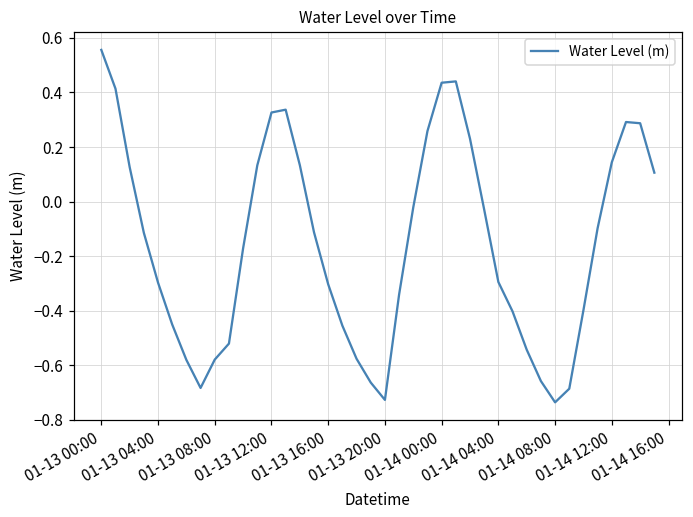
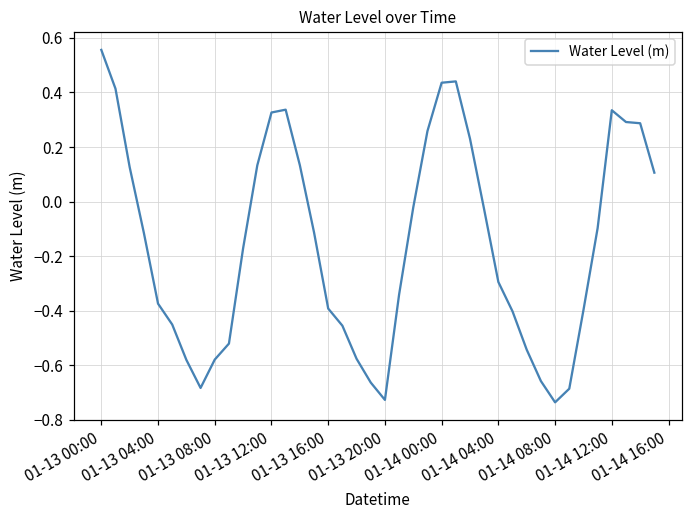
01-13 04:00: -0.30 -> -0.37
01-13 16:00: -0.30 -> -0.39
01-14 12:00: 0.14 -> 0.33
